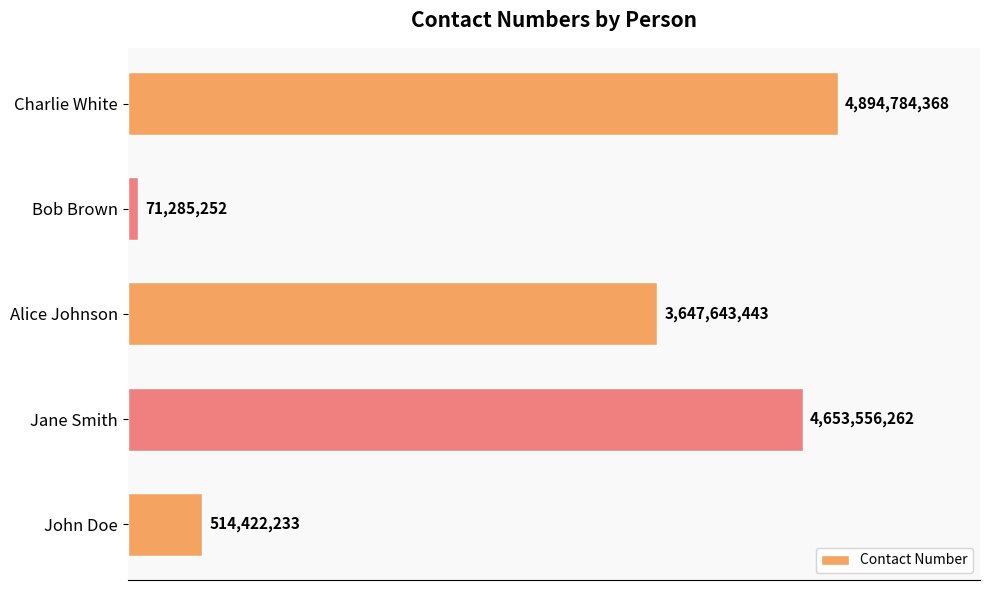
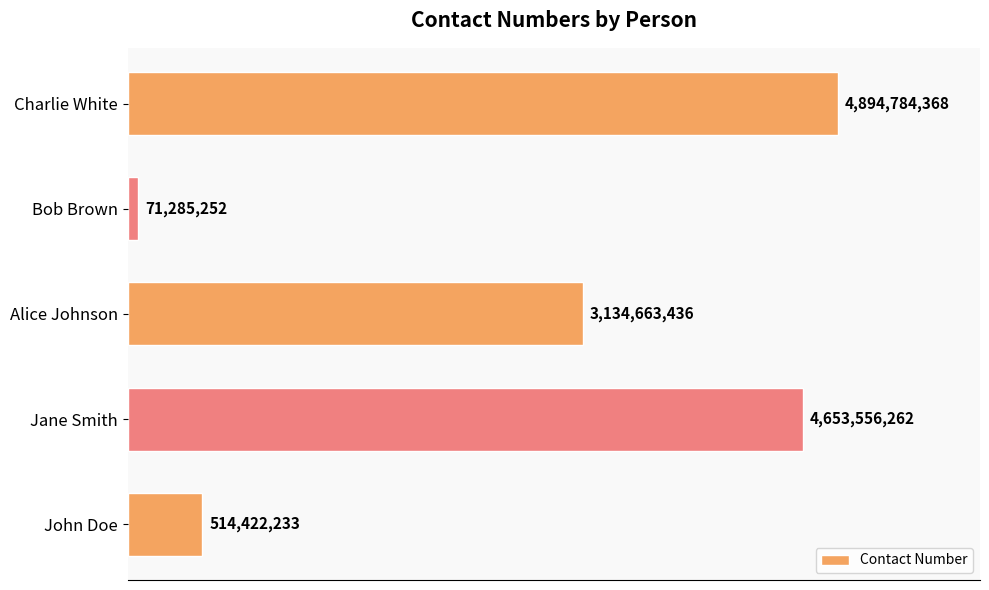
Alice Johnson: 3,647,643,443 -> 3,134,663,436
